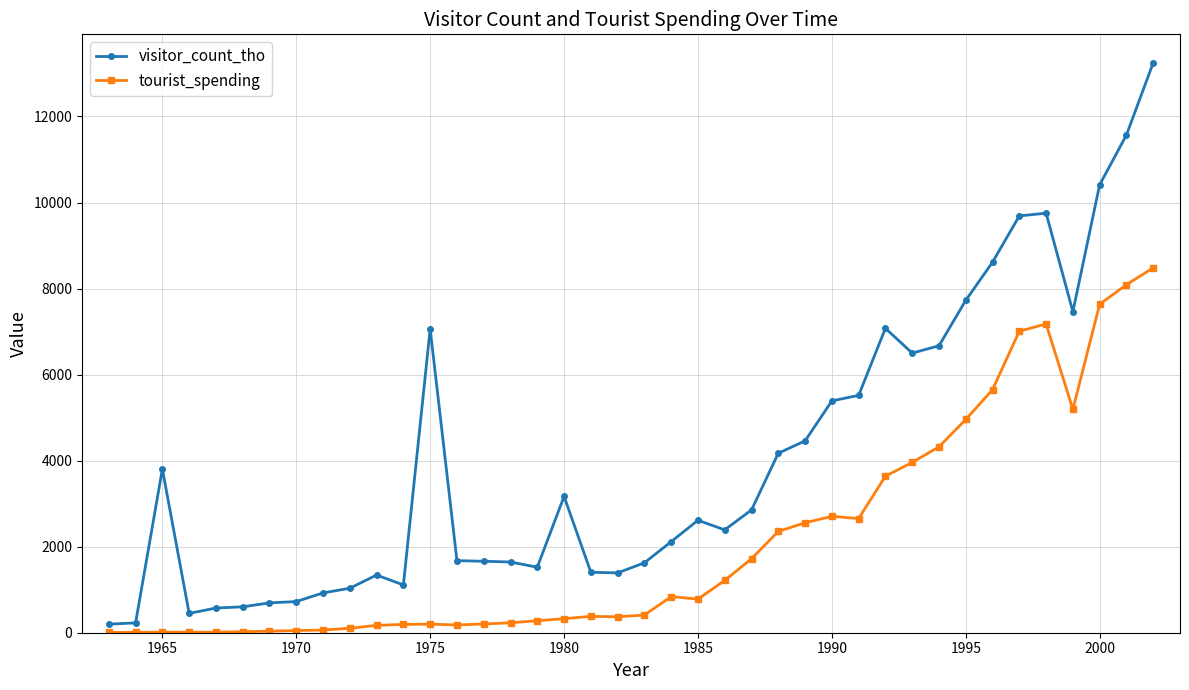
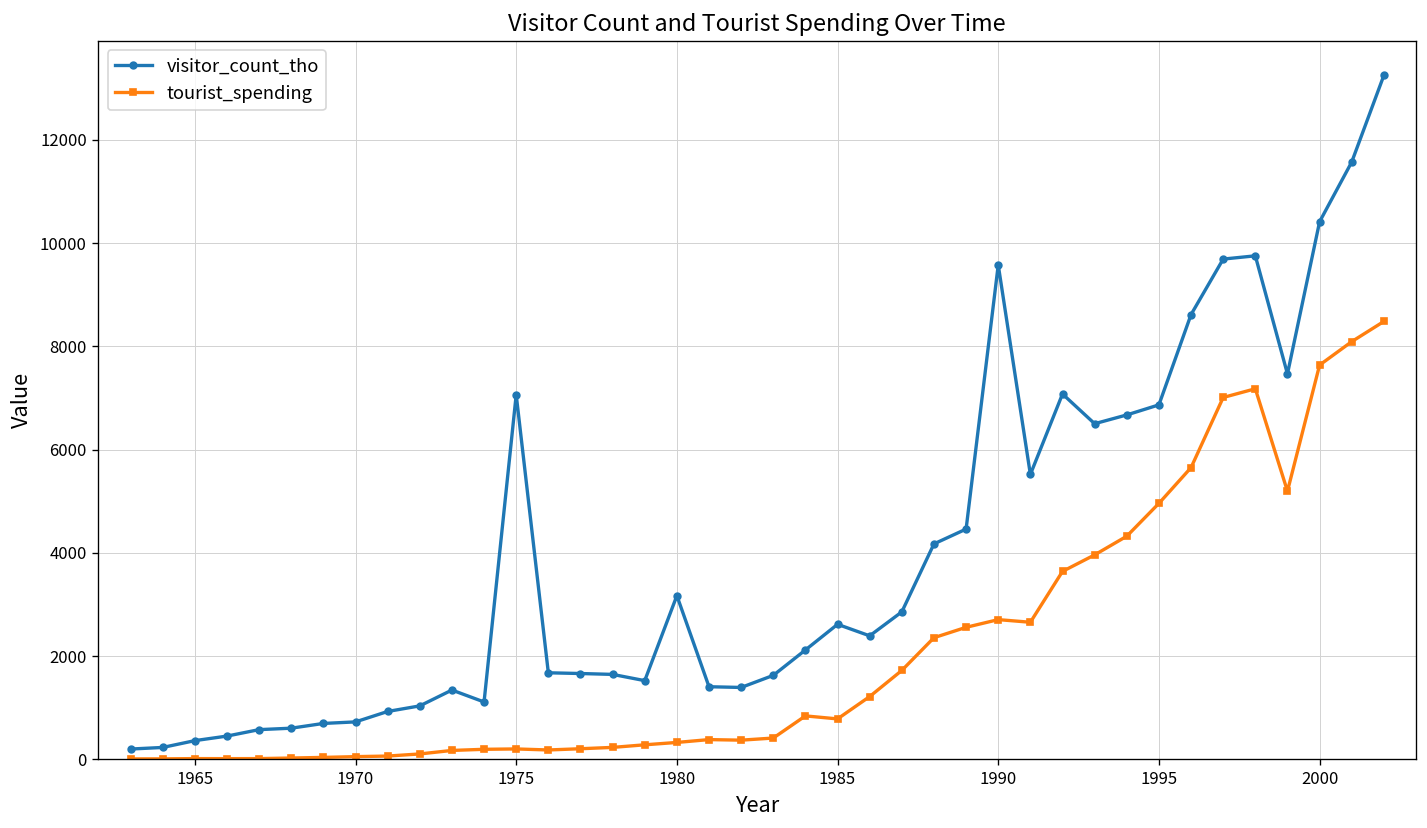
visitor_count_tho, 1965: 3800 -> 400
visitor_count_tho, 1990: 5400 -> 9600
visitor_count_tho, 1995: 7700 -> 6900
